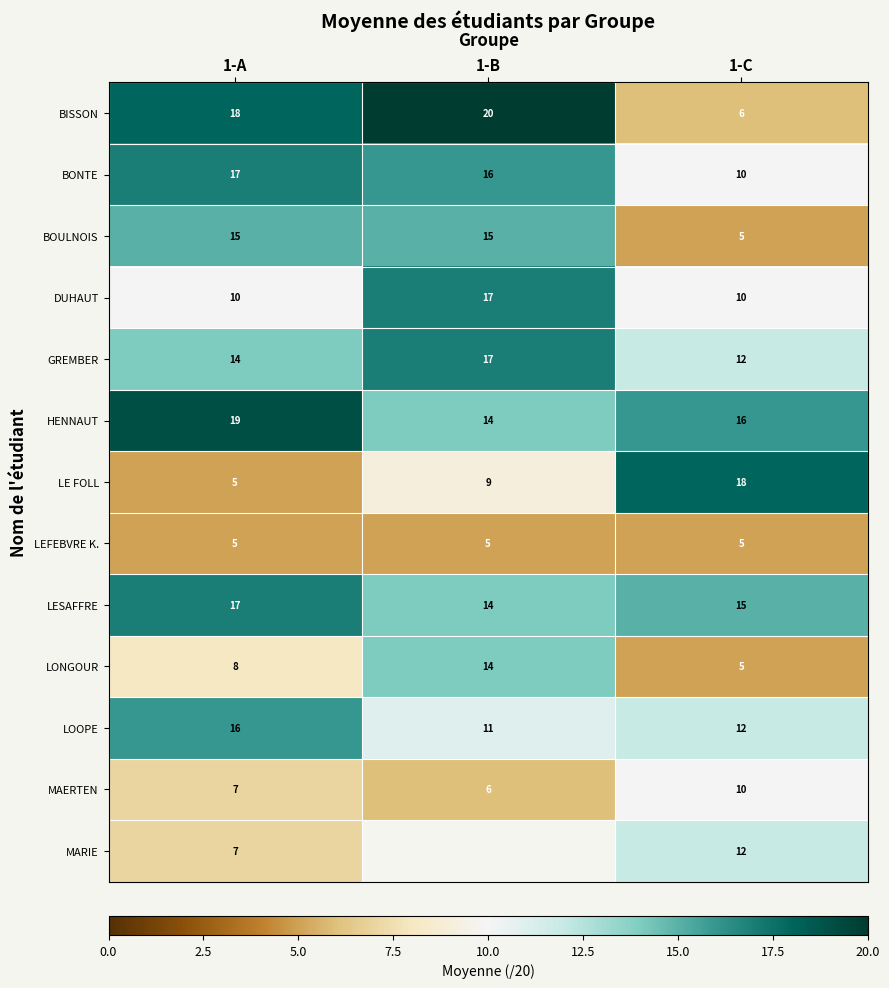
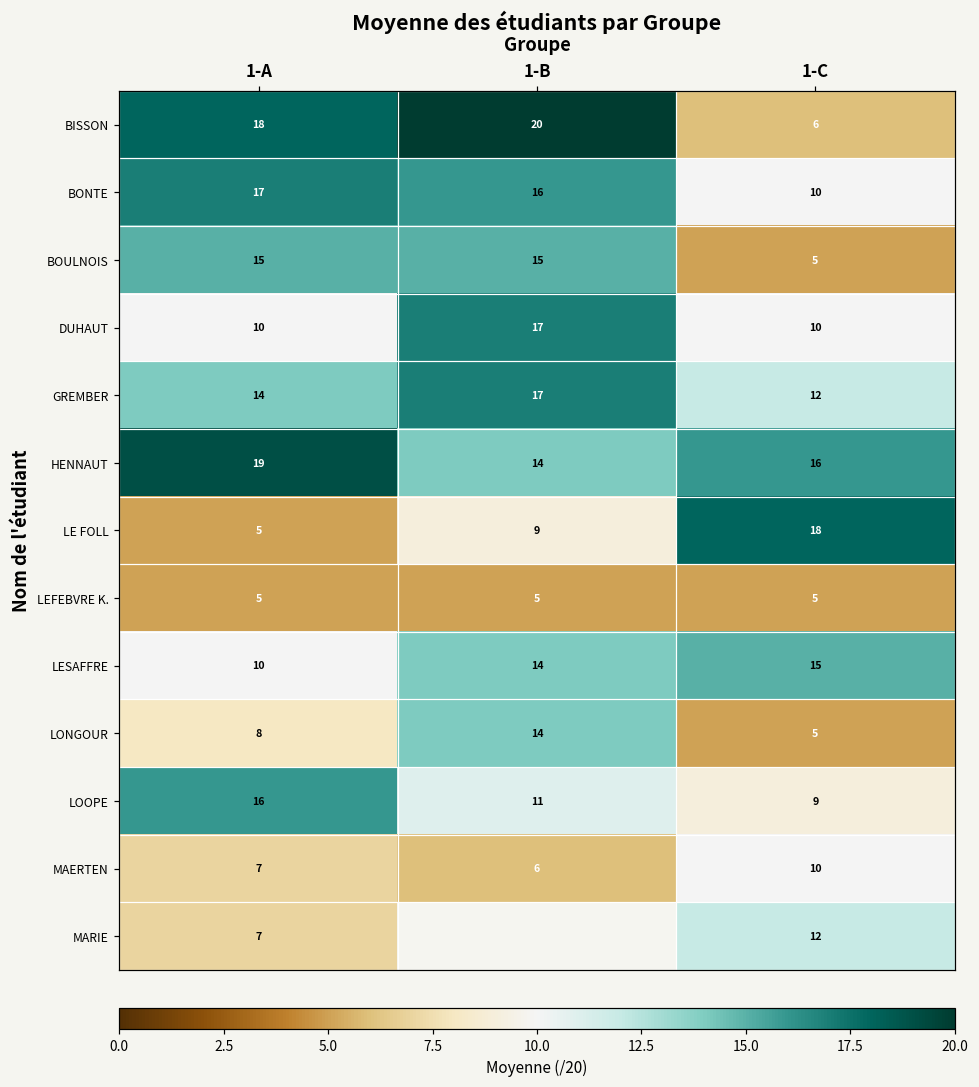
LESAFFRE, 1-A: 17 -> 10
LOOPE, 1-C: 12 -> 9
